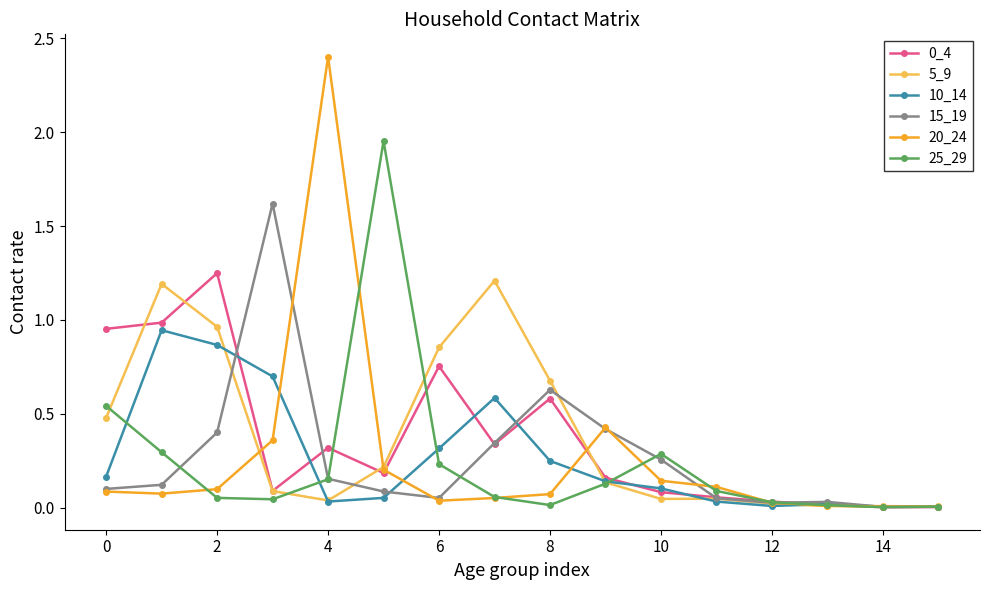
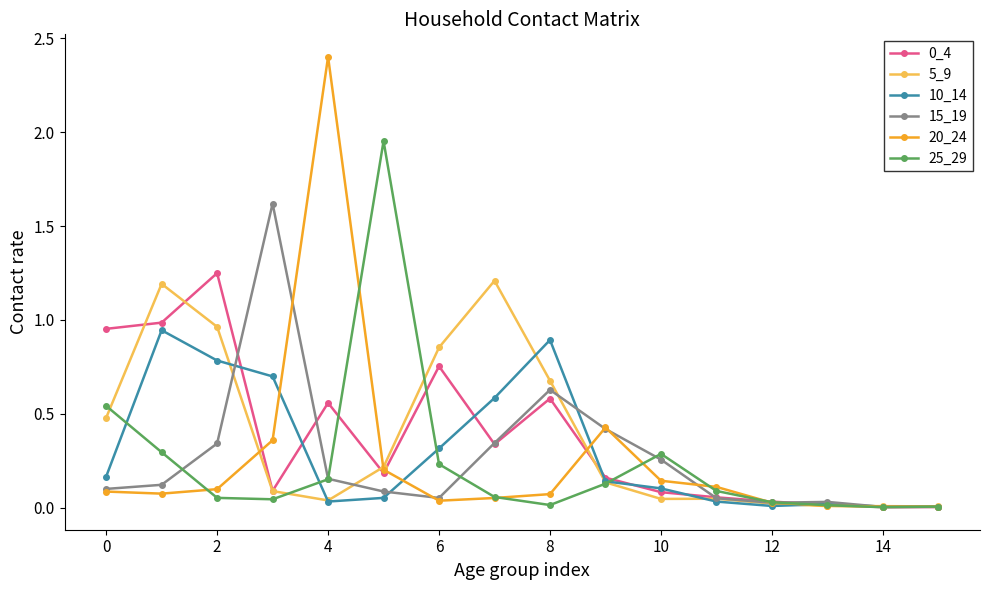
10_14, 2: 0.87 -> 0.78
15_19, 2: 0.40 -> 0.34
0_4, 4: 0.32 -> 0.56
10_14, 8: 0.25 -> 0.89
